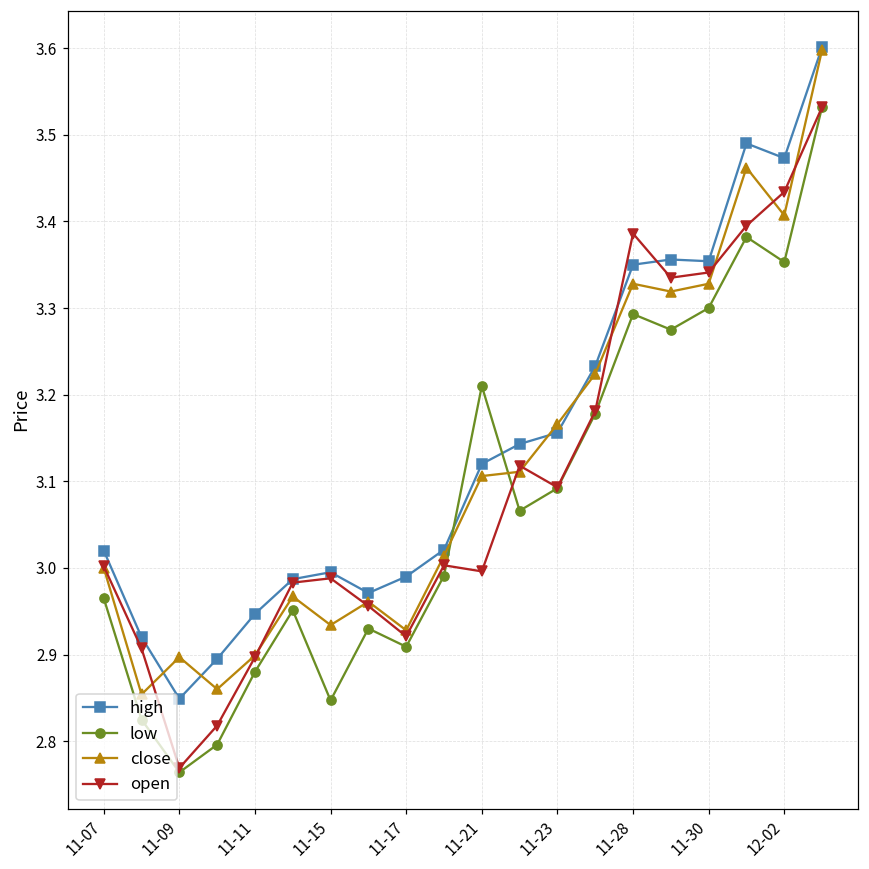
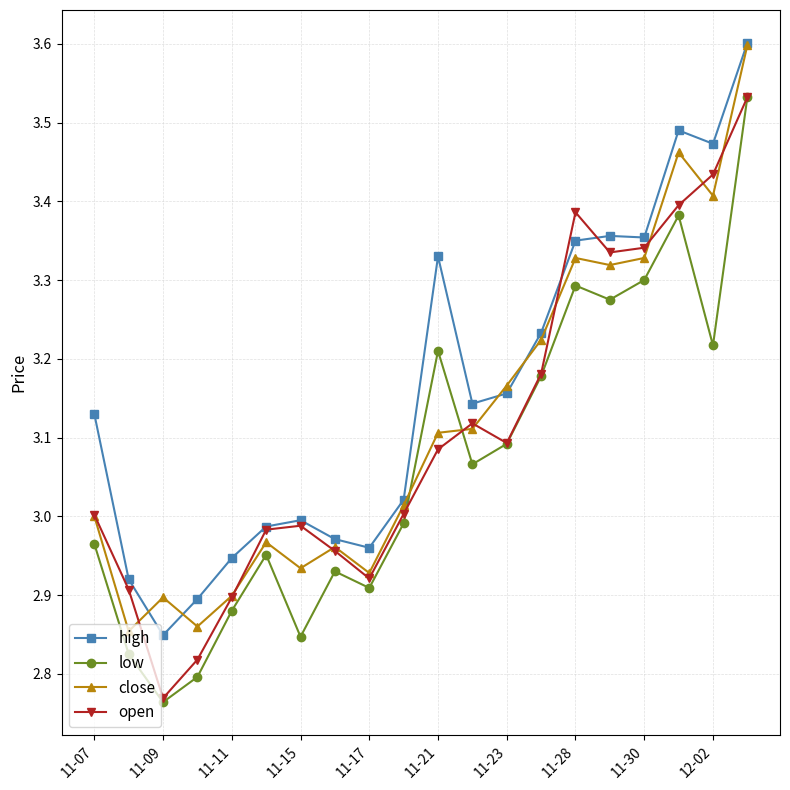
high, 11-07: 3.02 -> 3.13
high, 11-17: 2.99 -> 2.96
high, 11-21: 3.12 -> 3.33
open, 11-21: 3.00 -> 3.09
low, 12-02: 3.35 -> 3.22
